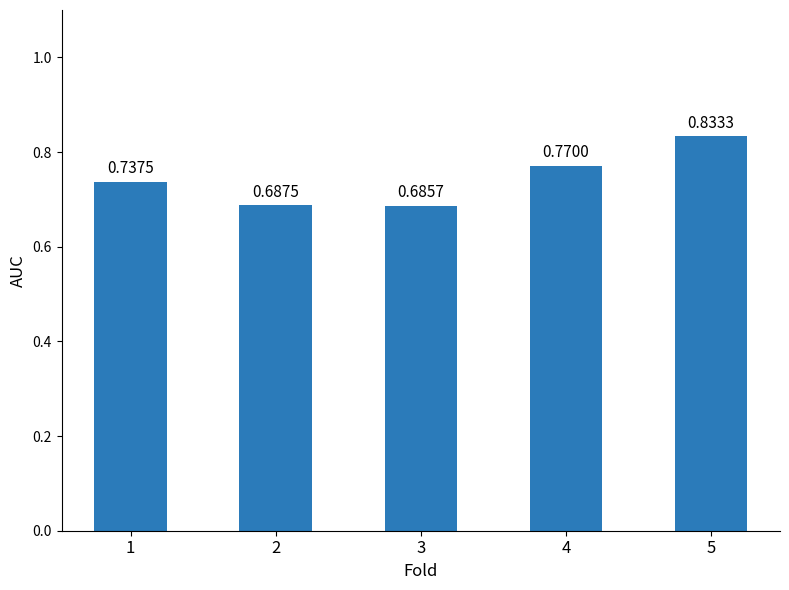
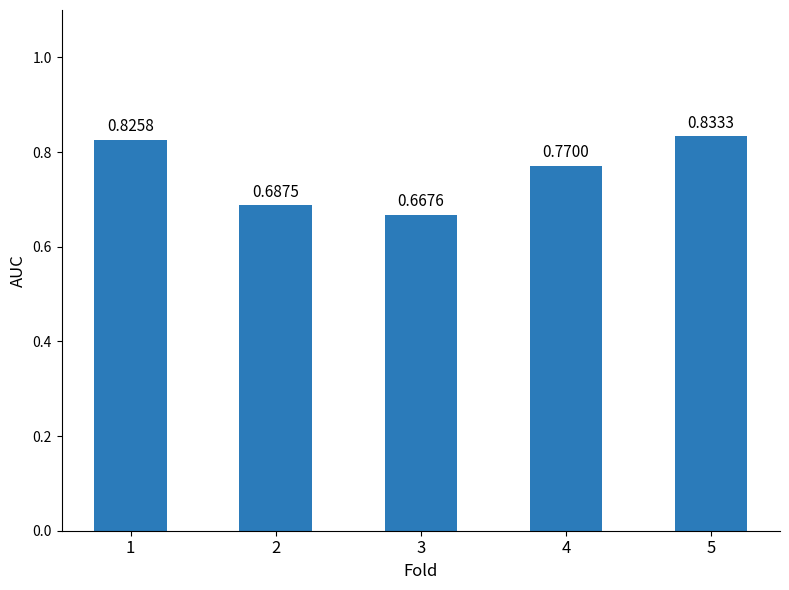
1: 0.7375 -> 0.8258
3: 0.6857 -> 0.6676
